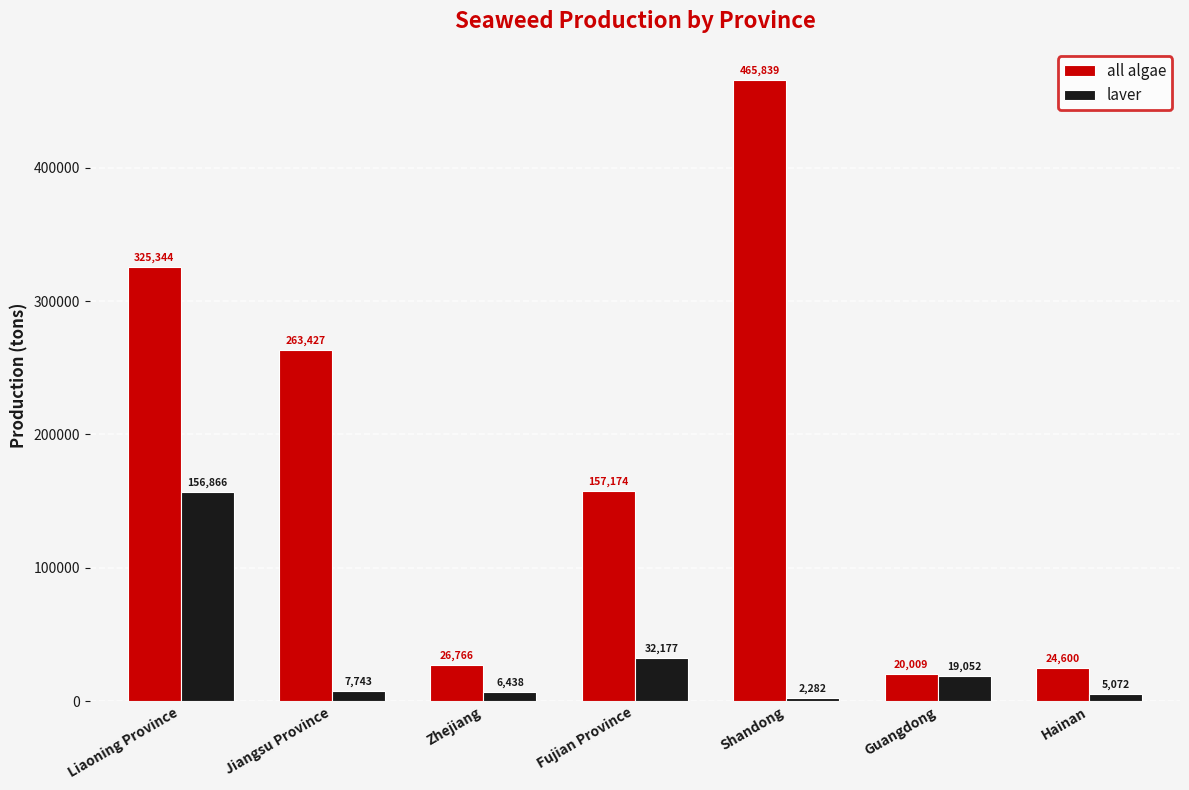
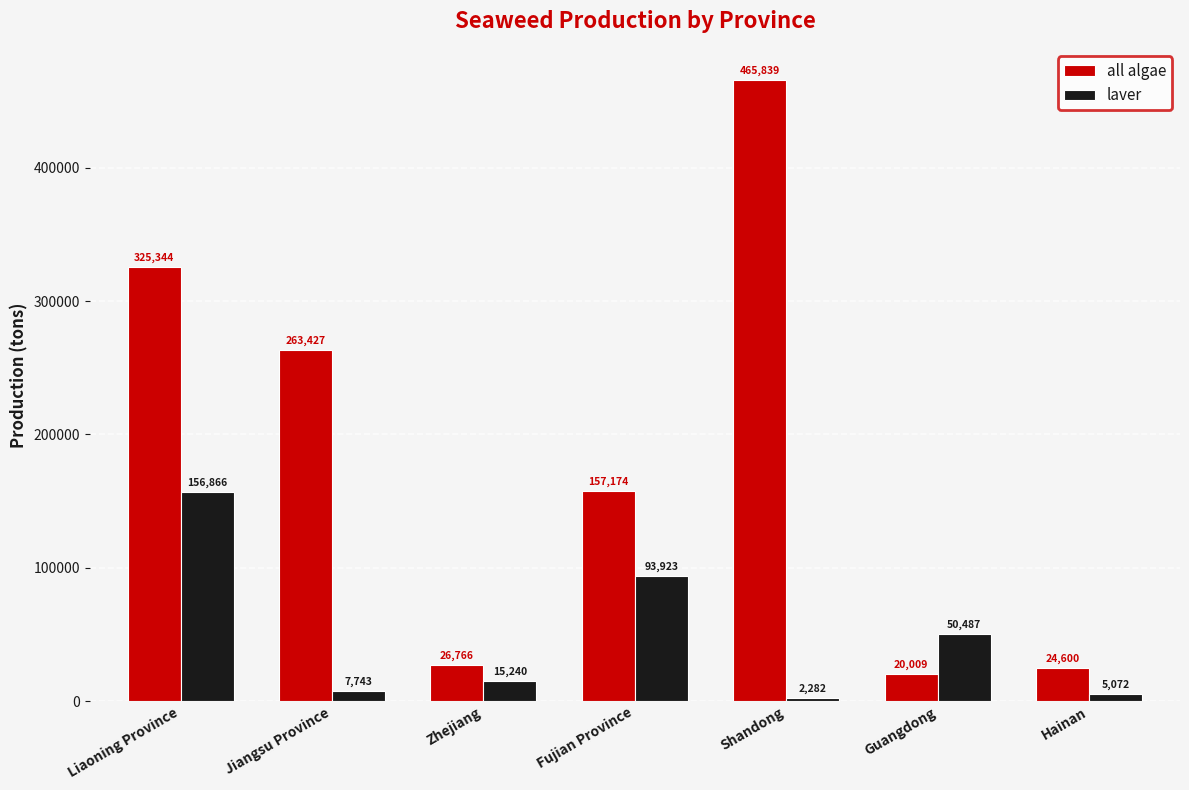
laver, Zhejiang: 6,438 -> 15,240
laver, Fujian Province: 32,177 -> 93,923
laver, Guangdong: 19,052 -> 50,487
